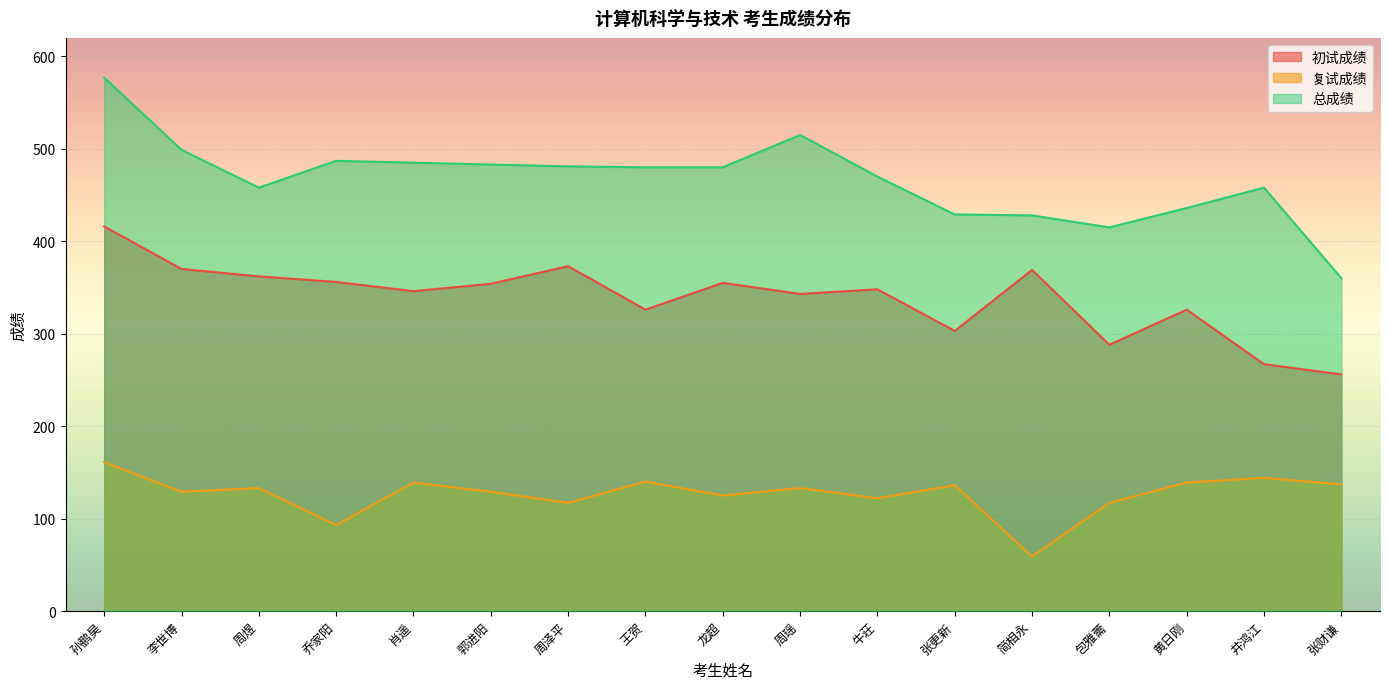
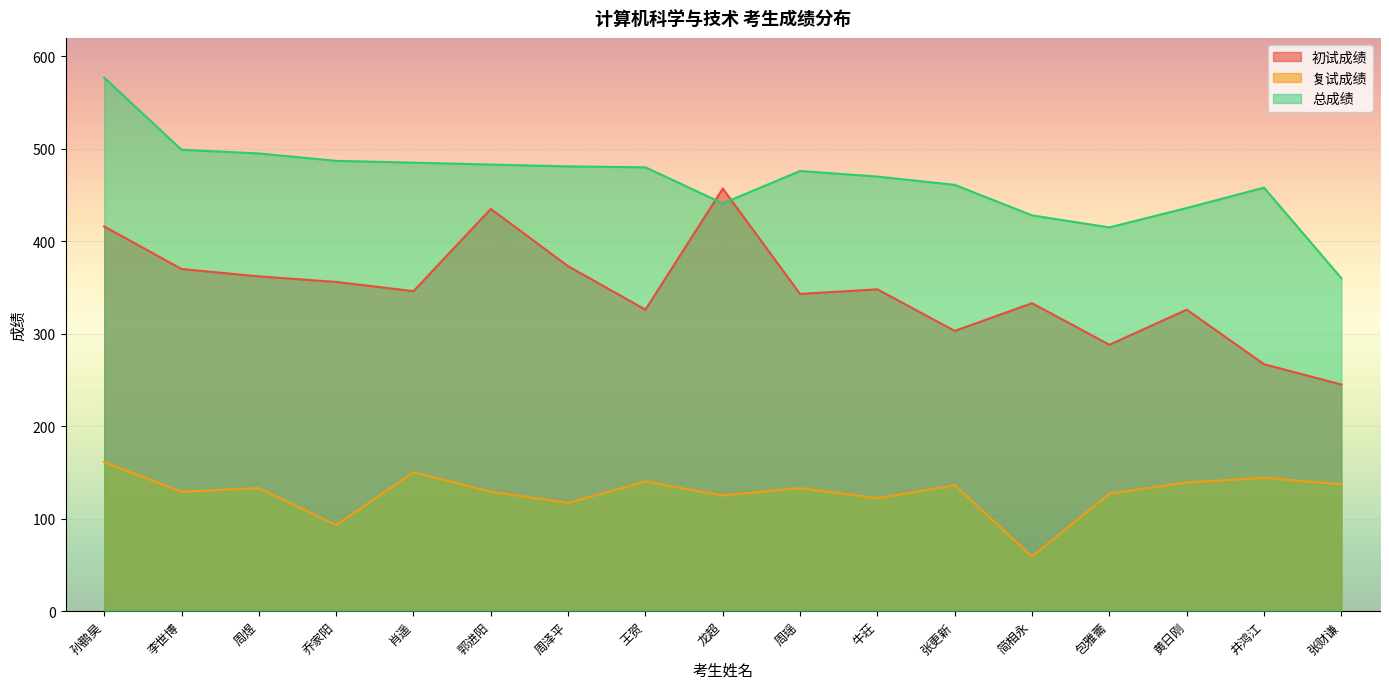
总成绩, 周煜: 460 -> 500
复试成绩, 肖遥: 140 -> 150
初试成绩, 郭进阳: 350 -> 440
初试成绩, 龙超: 360 -> 460
总成绩, 龙超: 480 -> 440
总成绩, 周瑶: 520 -> 480
总成绩, 张更新: 430 -> 460
初试成绩, 简相永: 370 -> 330
复试成绩, 包雅薷: 120 -> 130
初试成绩, 张财谦: 260 -> 250
